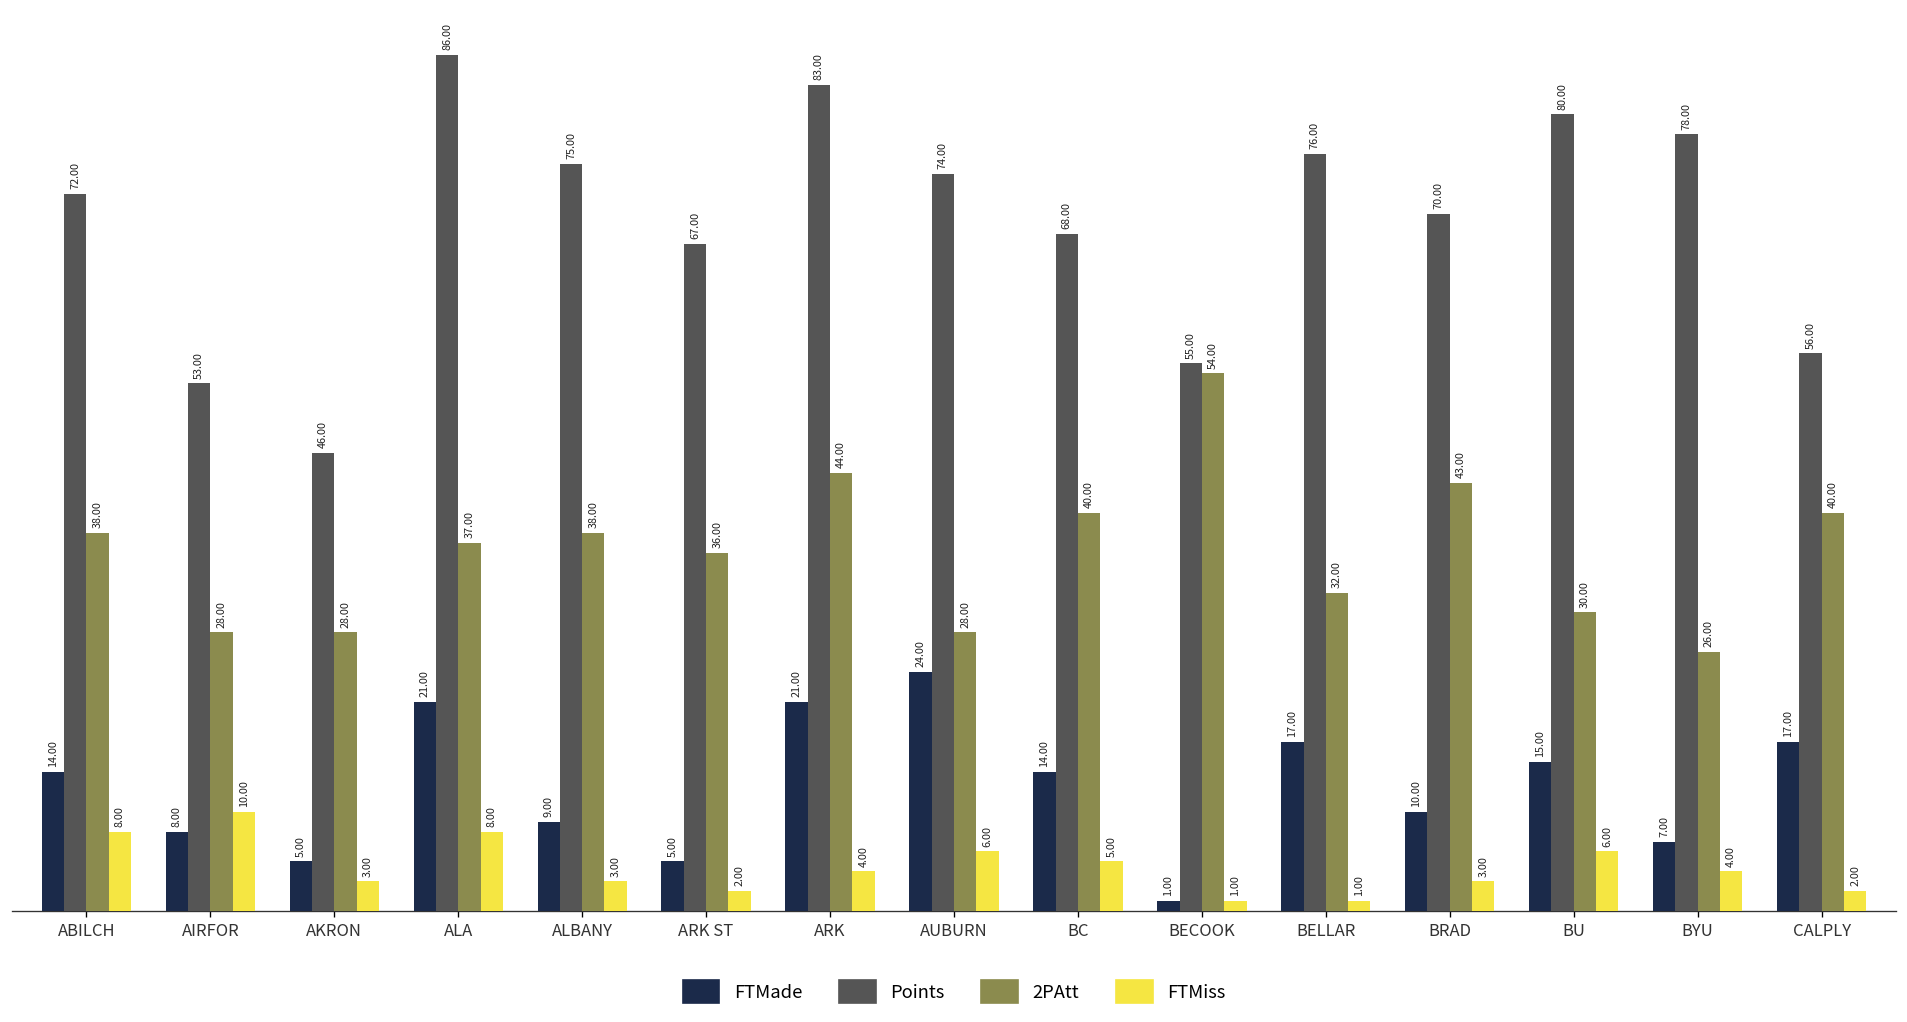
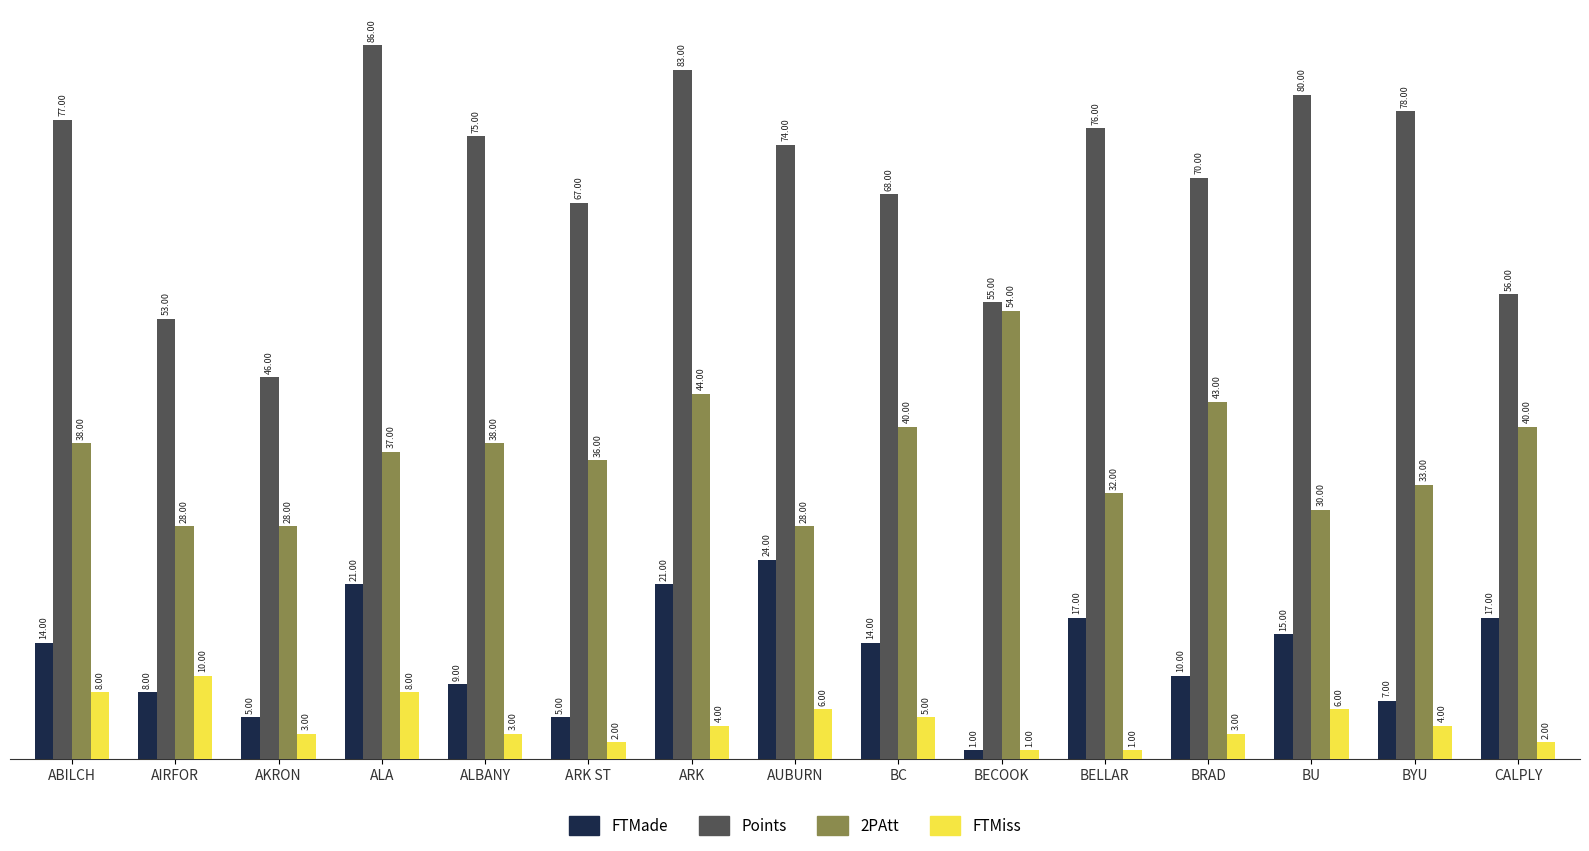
Points, ABILCH: 72.00 -> 77.00
2PAtt, BYU: 26.00 -> 33.00
